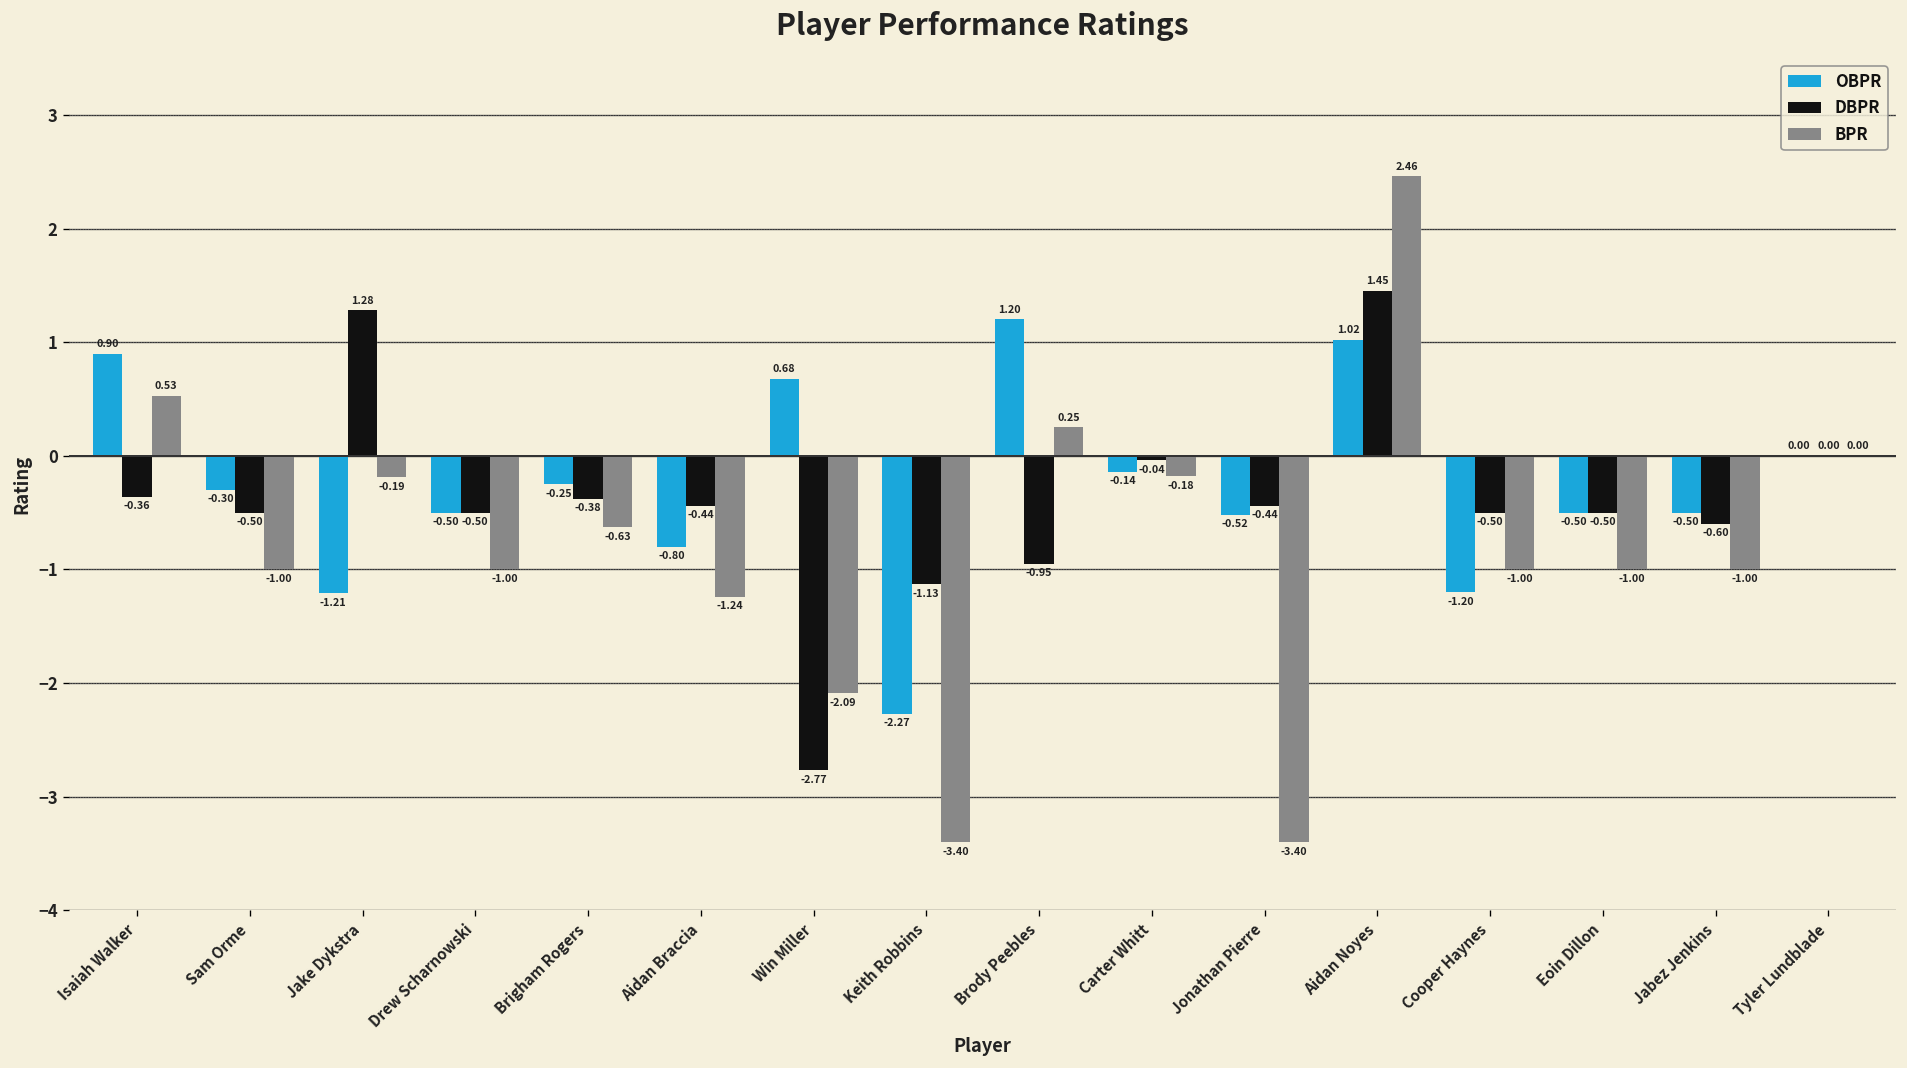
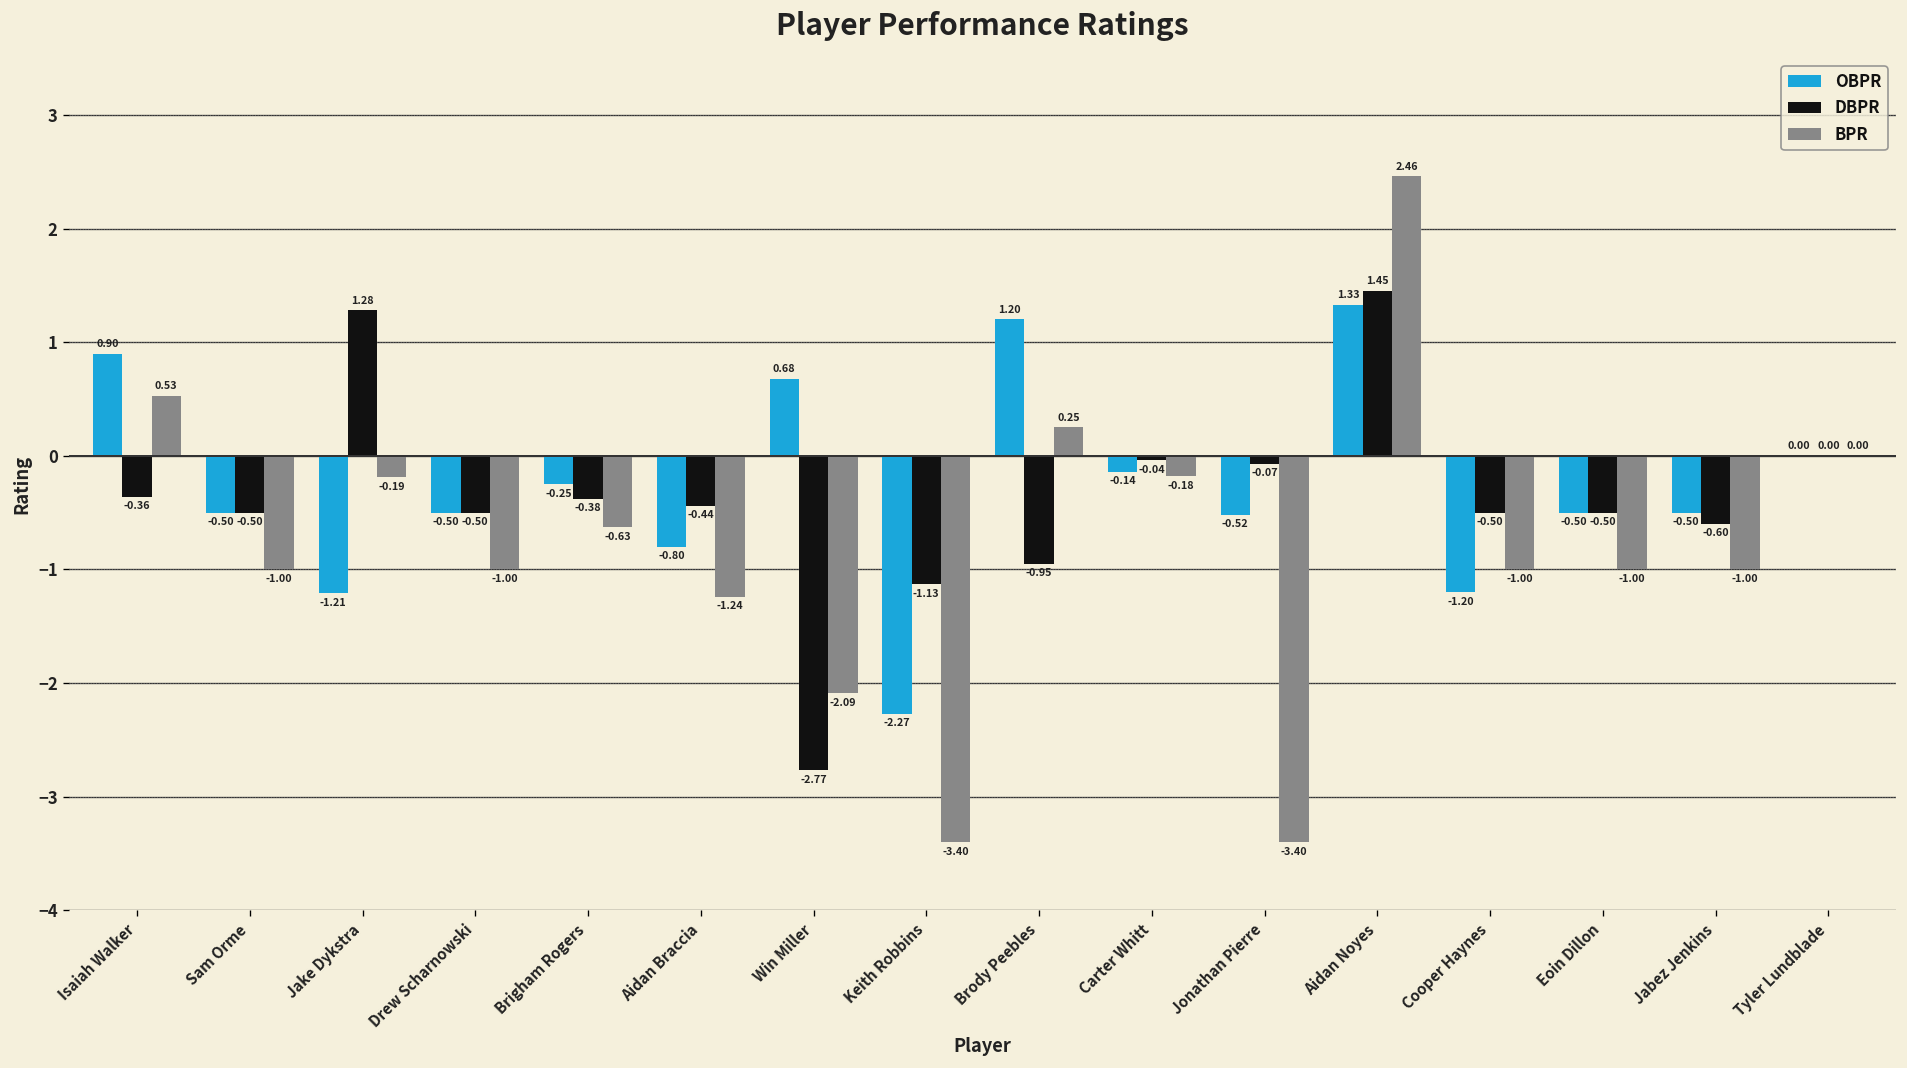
OBPR, Sam Orme: -0.30 -> -0.50
DBPR, Jonathan Pierre: -0.44 -> -0.07
OBPR, Aidan Noyes: 1.02 -> 1.33
